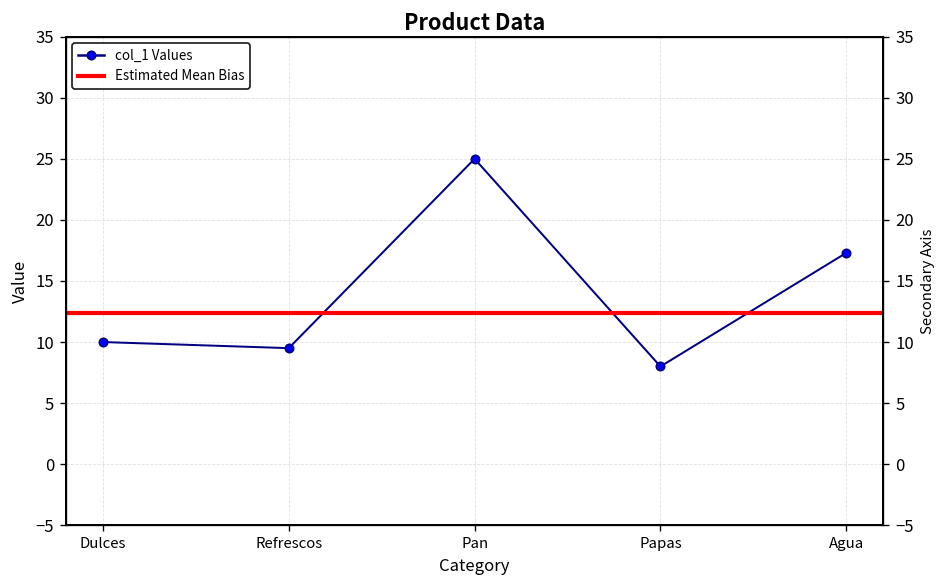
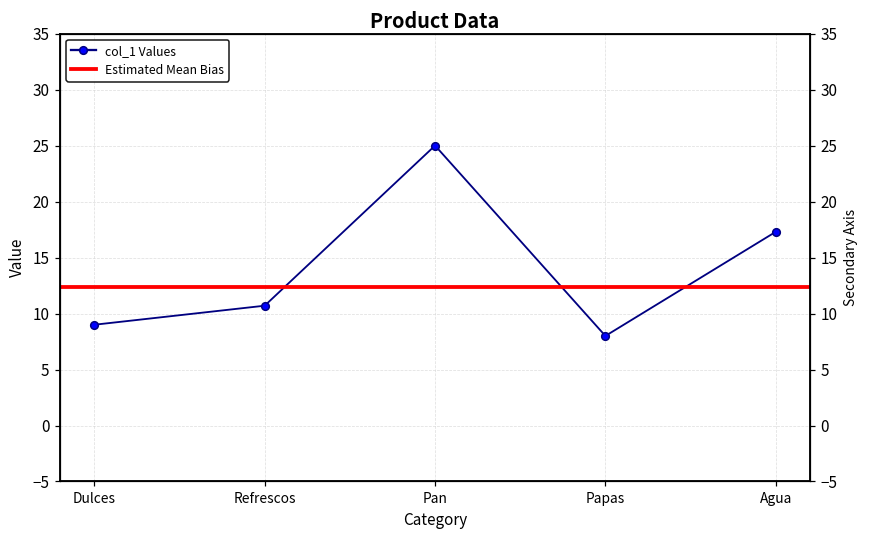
Dulces: 10 -> 9
Refrescos: 9.5 -> 10.7
